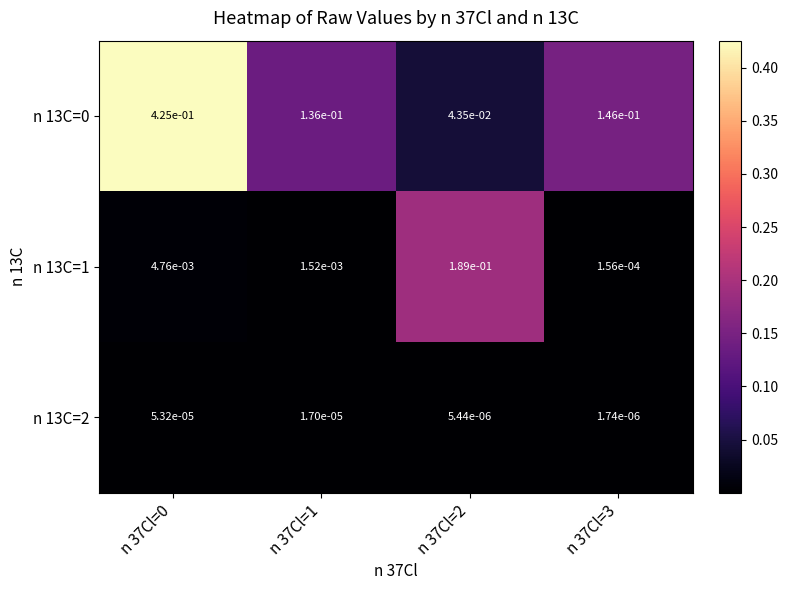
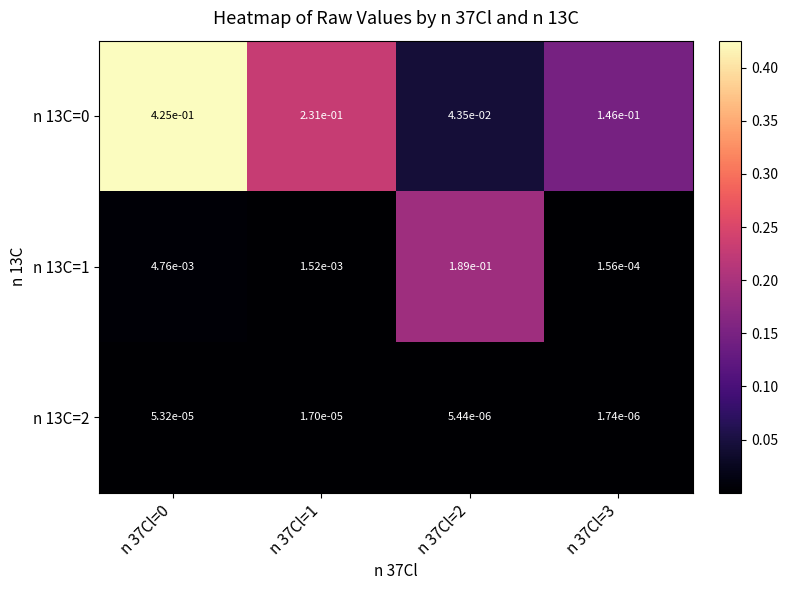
n 13C=0, n 37Cl=1: 1.36e-01 -> 2.31e-01
